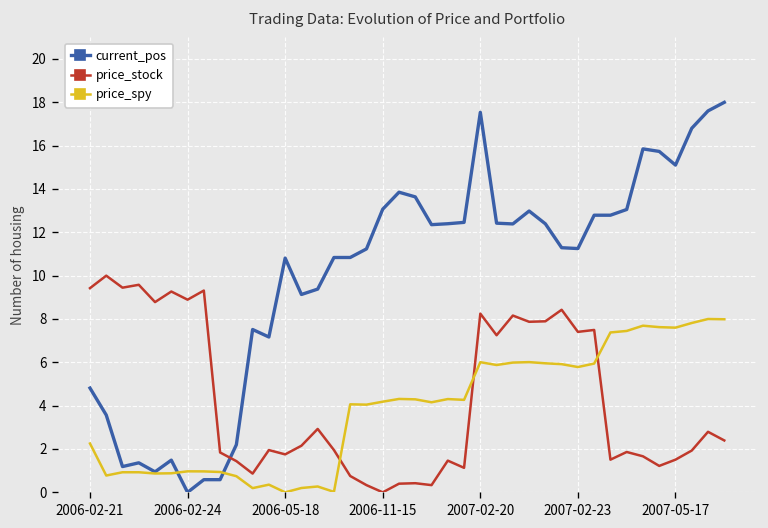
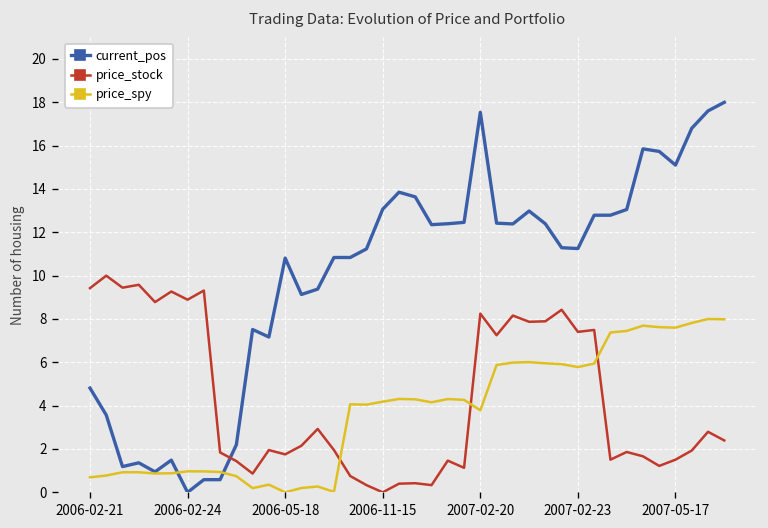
price_spy, 2006-02-21: 2.3 -> 0.7
price_spy, 2007-02-20: 6.0 -> 3.8
